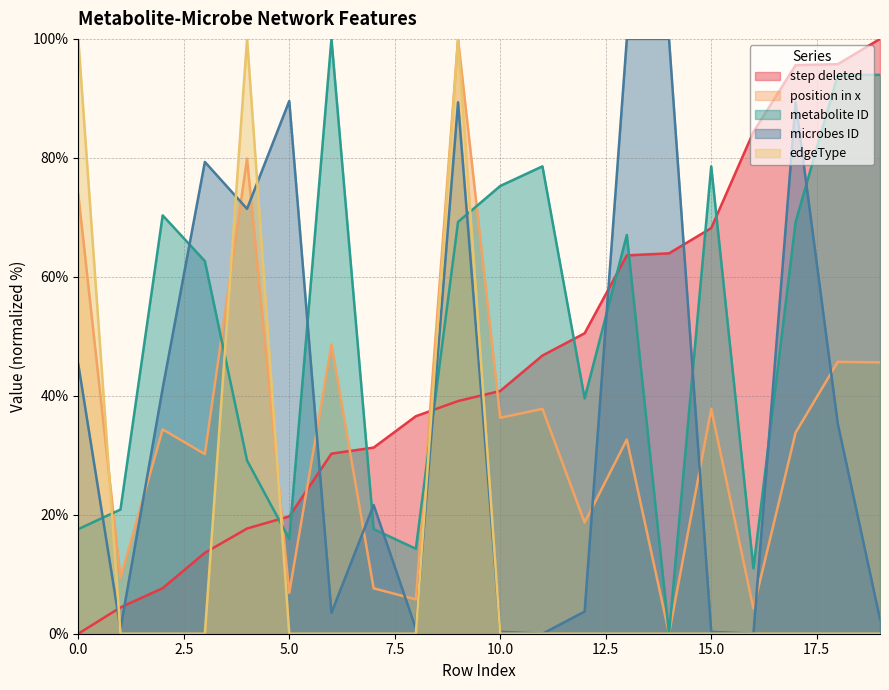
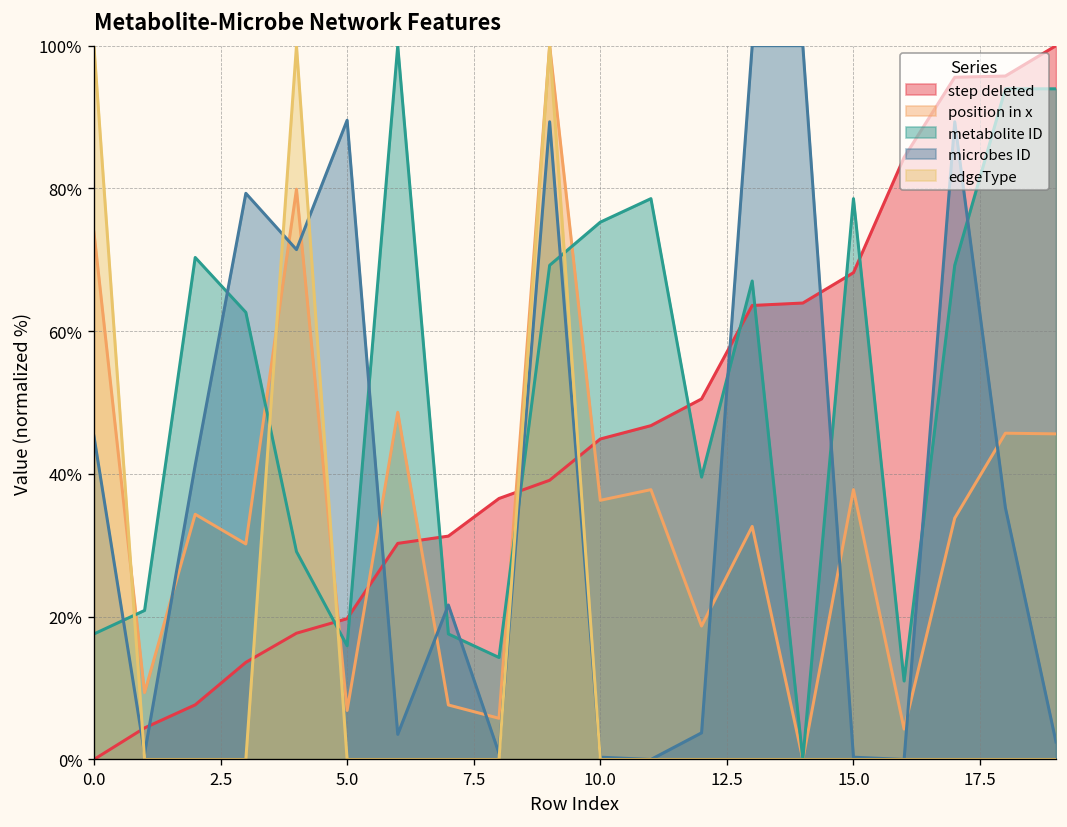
step deleted, 10.0: 41% -> 45%
